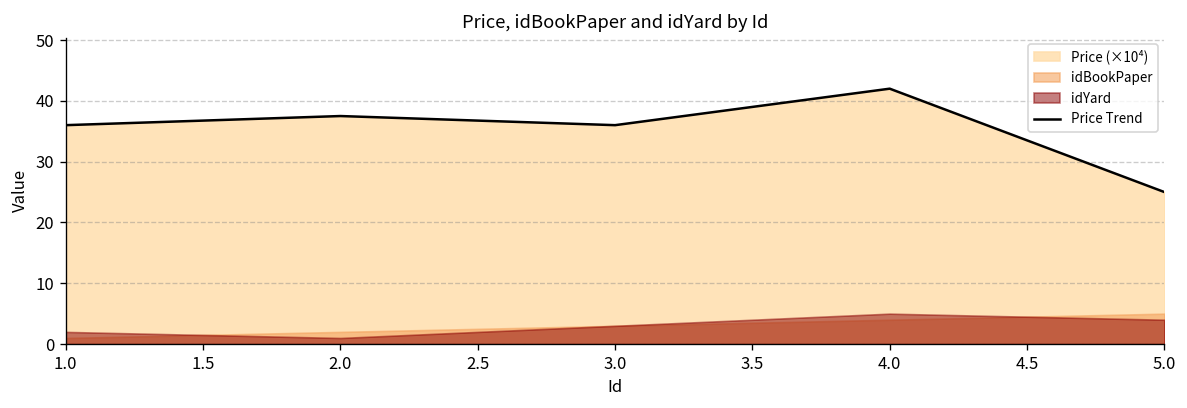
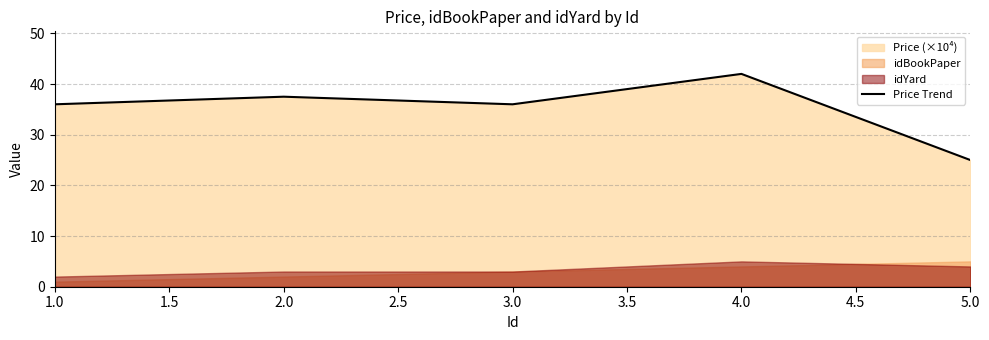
idYard, 2.0: 1 -> 3
